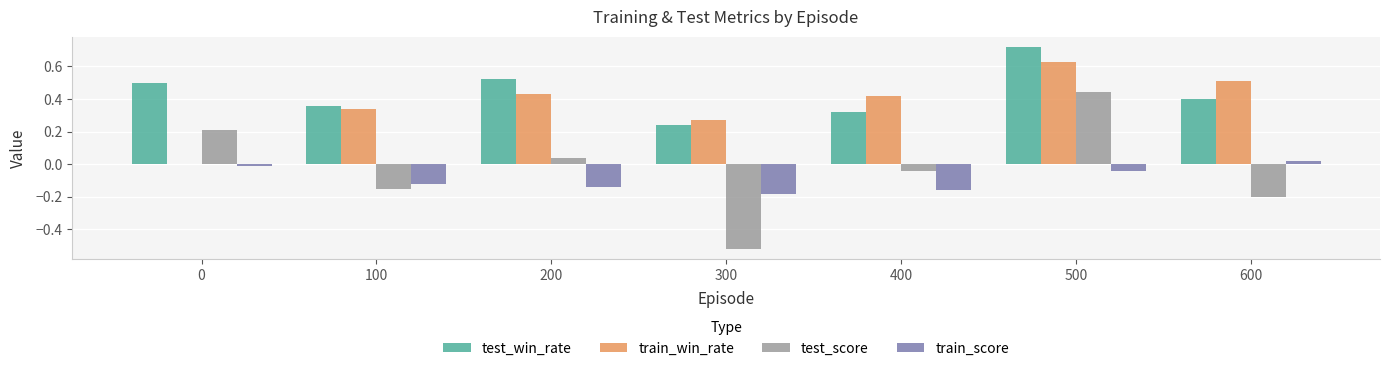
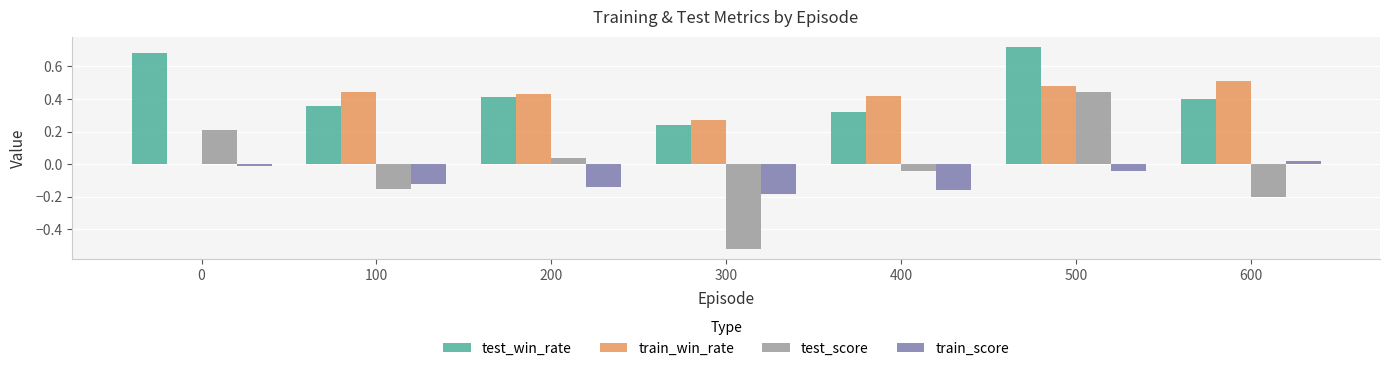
test_win_rate, 0: 0.50 -> 0.68
train_win_rate, 100: 0.34 -> 0.44
test_win_rate, 200: 0.52 -> 0.41
train_win_rate, 500: 0.63 -> 0.48
